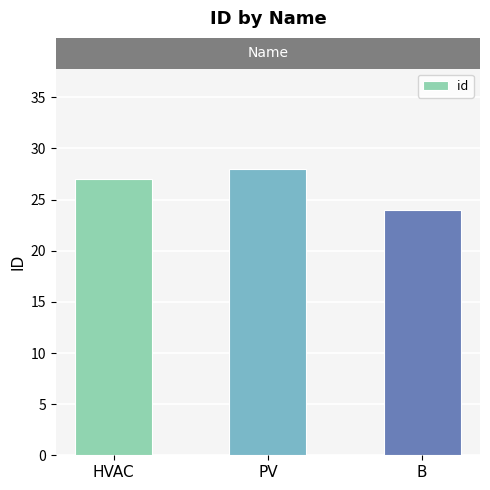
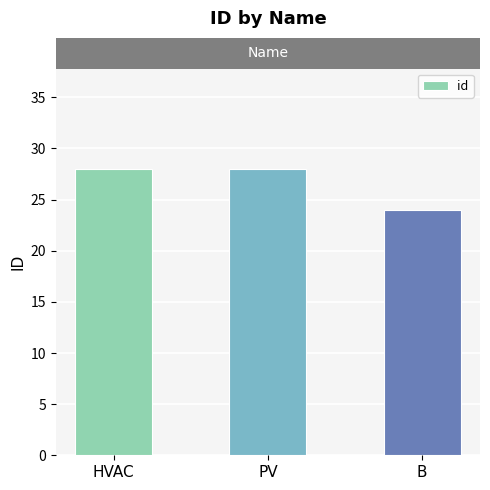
HVAC: 27 -> 28
